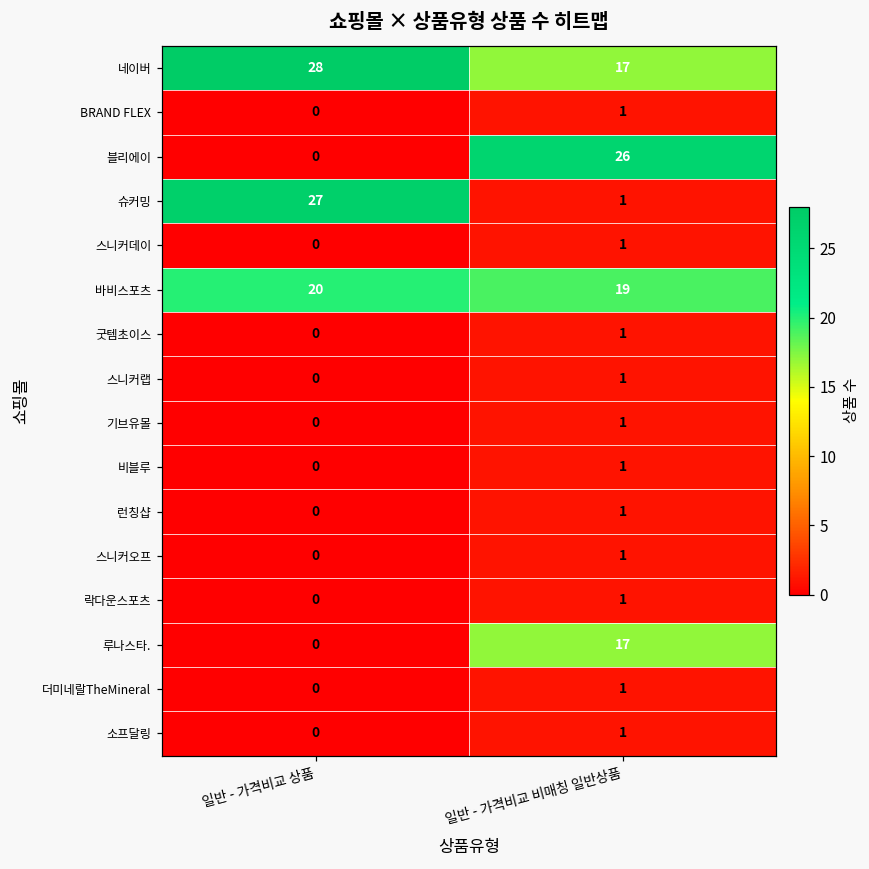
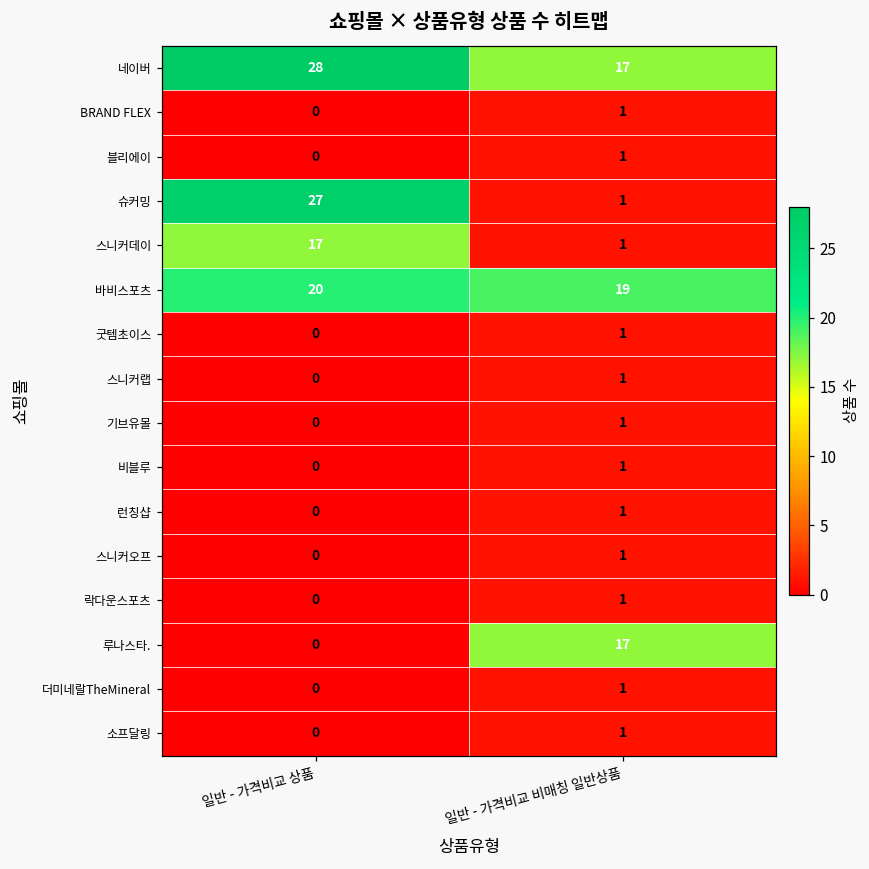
블리에이, 일반 - 가격비교 비매칭 일반상품: 26 -> 1
스니커데이, 일반 - 가격비교 상품: 0 -> 17
